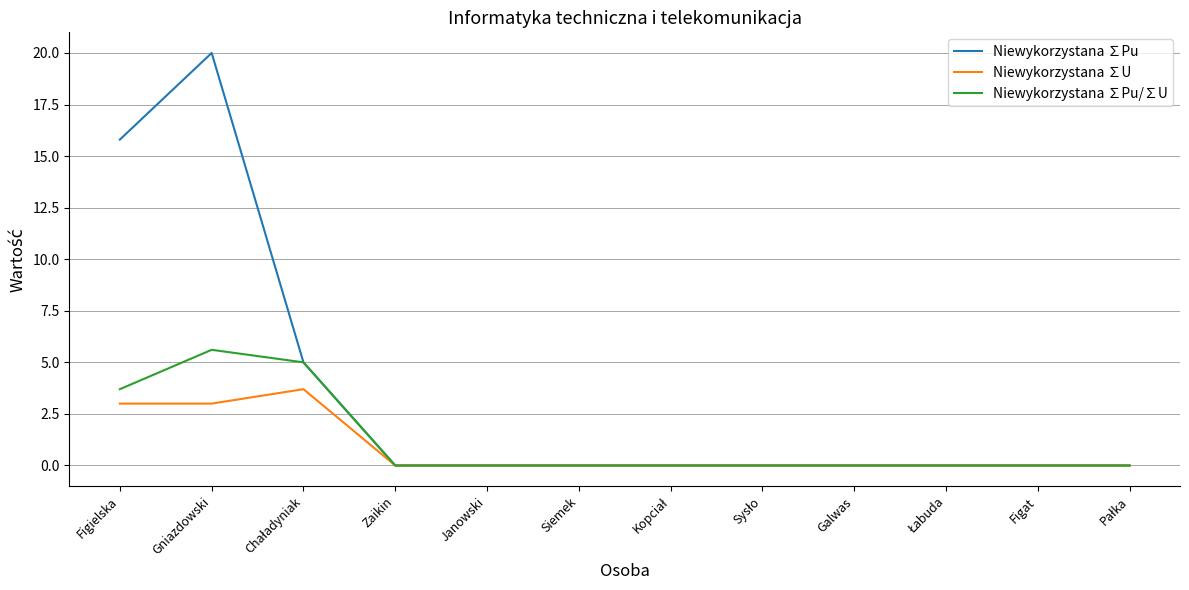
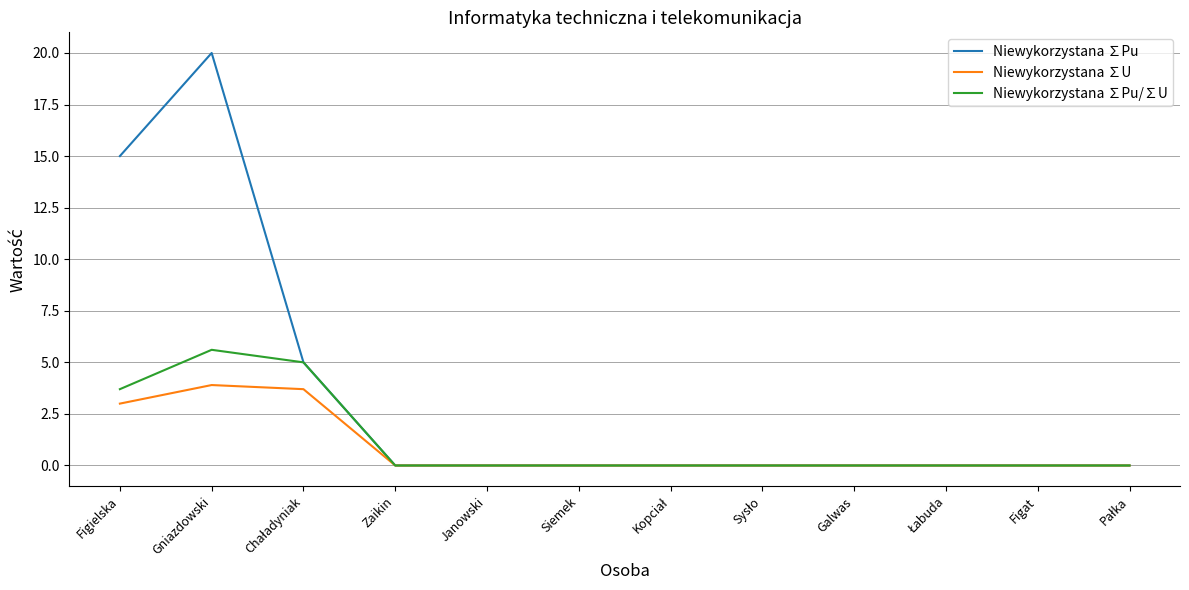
Niewykorzystana ∑Pu, Figielska: 15.8 -> 15.0
Niewykorzystana ∑U, Gniazdowski: 3.0 -> 3.9
